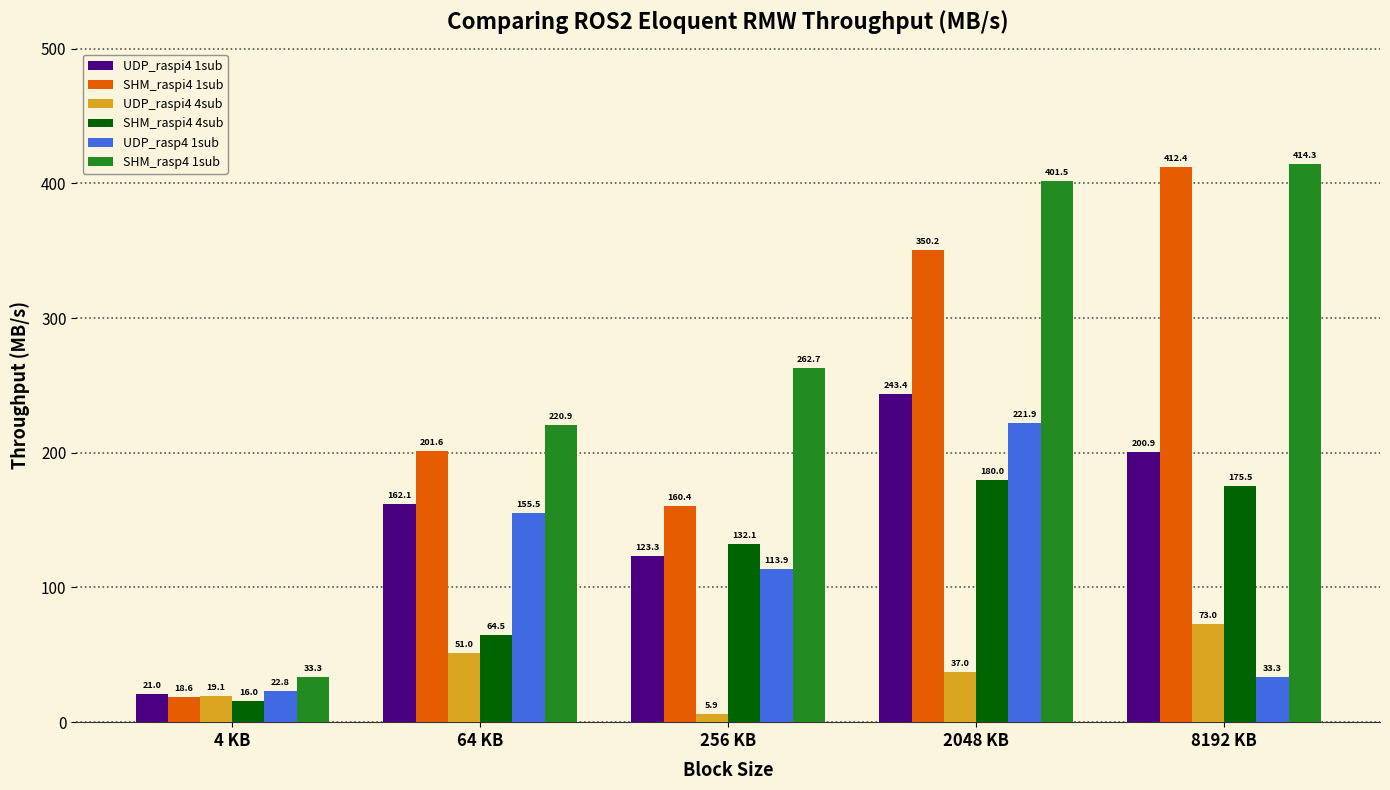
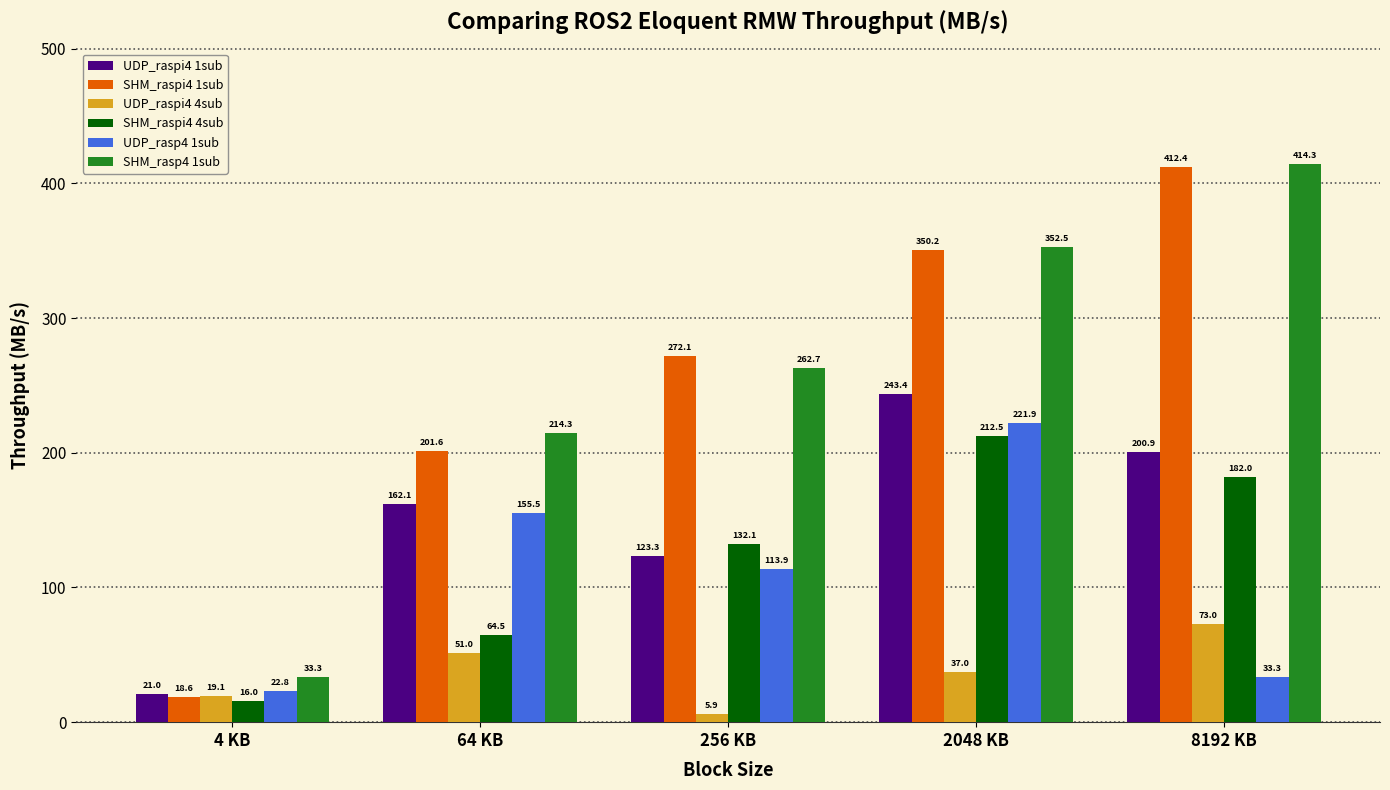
SHM_rasp4 1sub, 64 KB: 220.9 -> 214.3
SHM_raspi4 1sub, 256 KB: 160.4 -> 272.1
SHM_raspi4 4sub, 2048 KB: 180.0 -> 212.5
SHM_rasp4 1sub, 2048 KB: 401.5 -> 352.5
SHM_raspi4 4sub, 8192 KB: 175.5 -> 182.0
